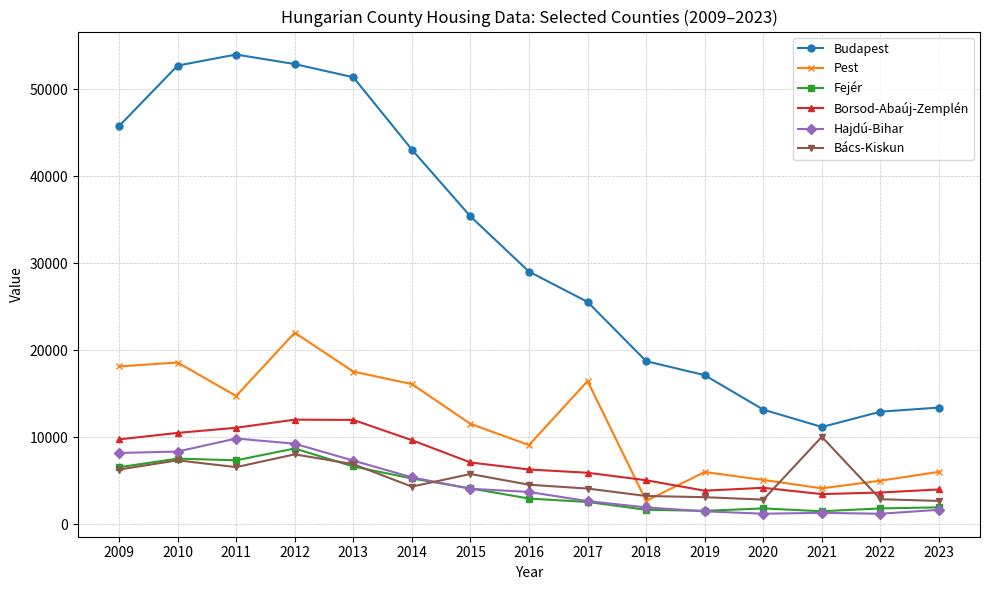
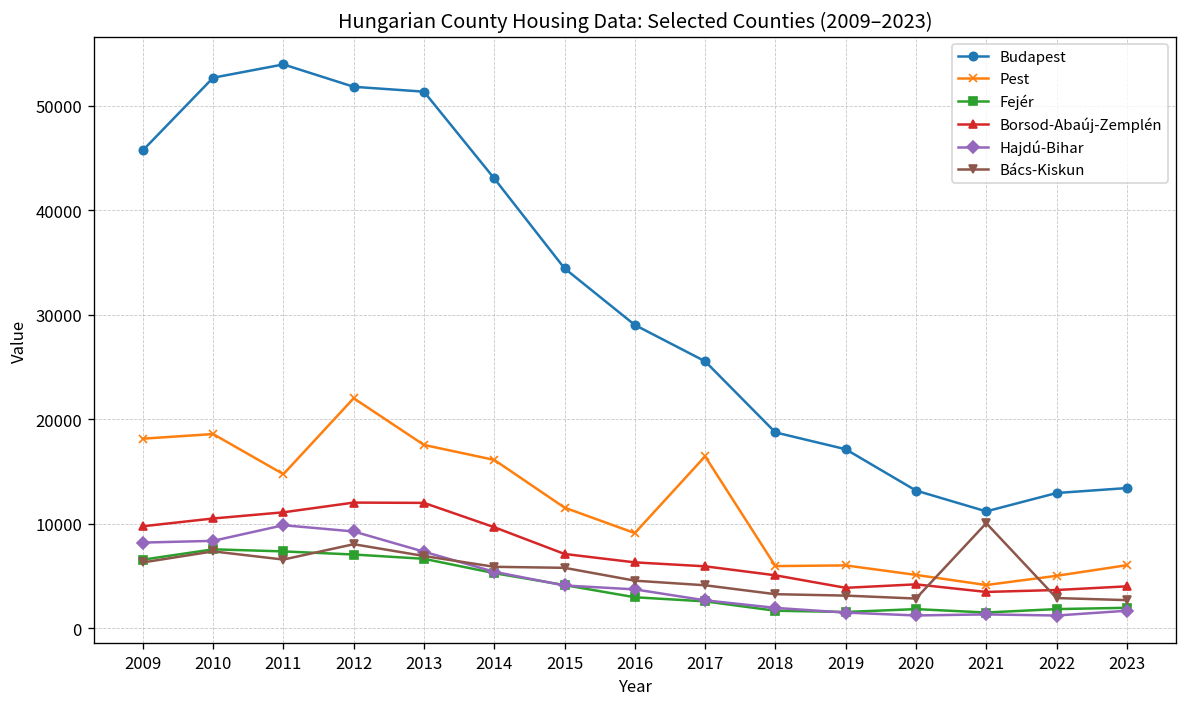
Budapest, 2012: 53000 -> 52000
Fejér, 2012: 9000 -> 7000
Bács-Kiskun, 2014: 4000 -> 6000
Budapest, 2015: 35000 -> 34000
Pest, 2018: 3000 -> 6000
